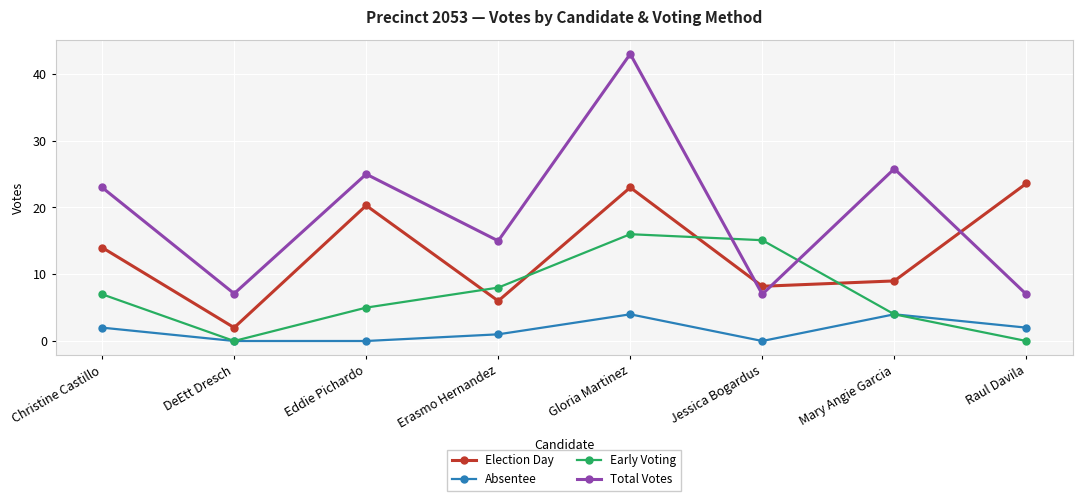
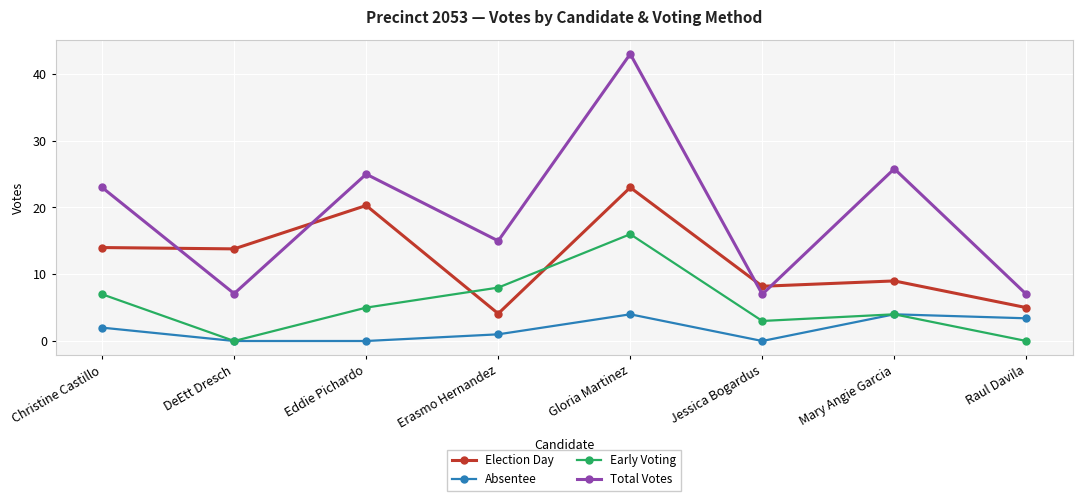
Election Day, DeEtt Dresch: 2 -> 14
Election Day, Erasmo Hernandez: 6 -> 4
Early Voting, Jessica Bogardus: 15 -> 3
Election Day, Raul Davila: 24 -> 5
Absentee, Raul Davila: 2 -> 3
